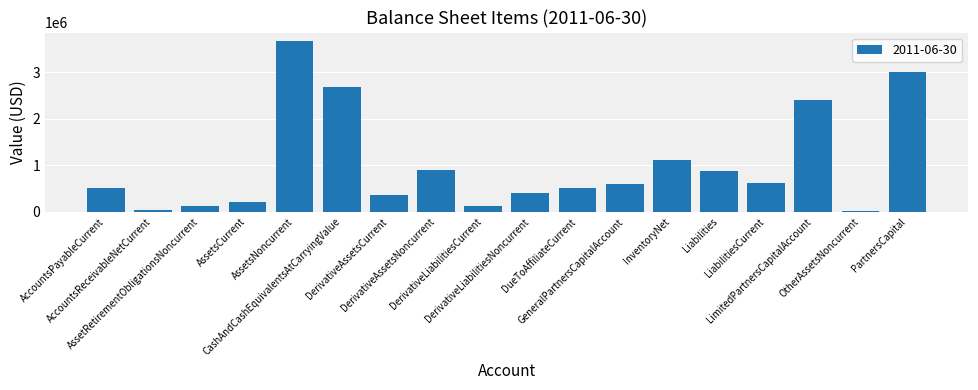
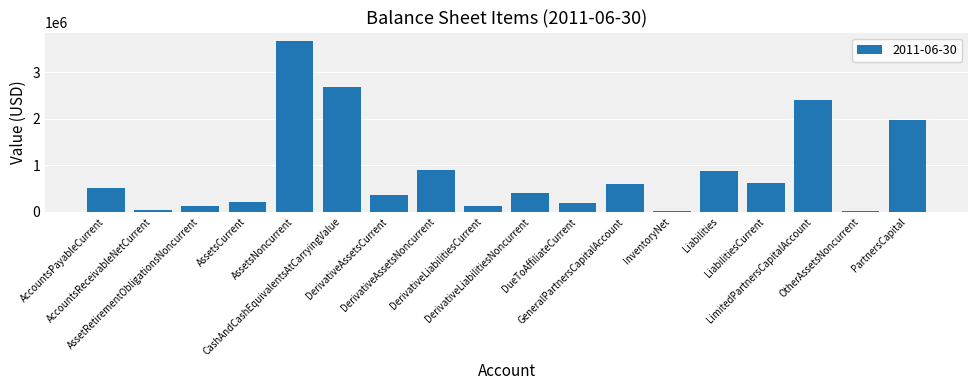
DueToAffiliateCurrent: 500000 -> 200000
InventoryNet: 1100000 -> 0
PartnersCapital: 3000000 -> 2000000
